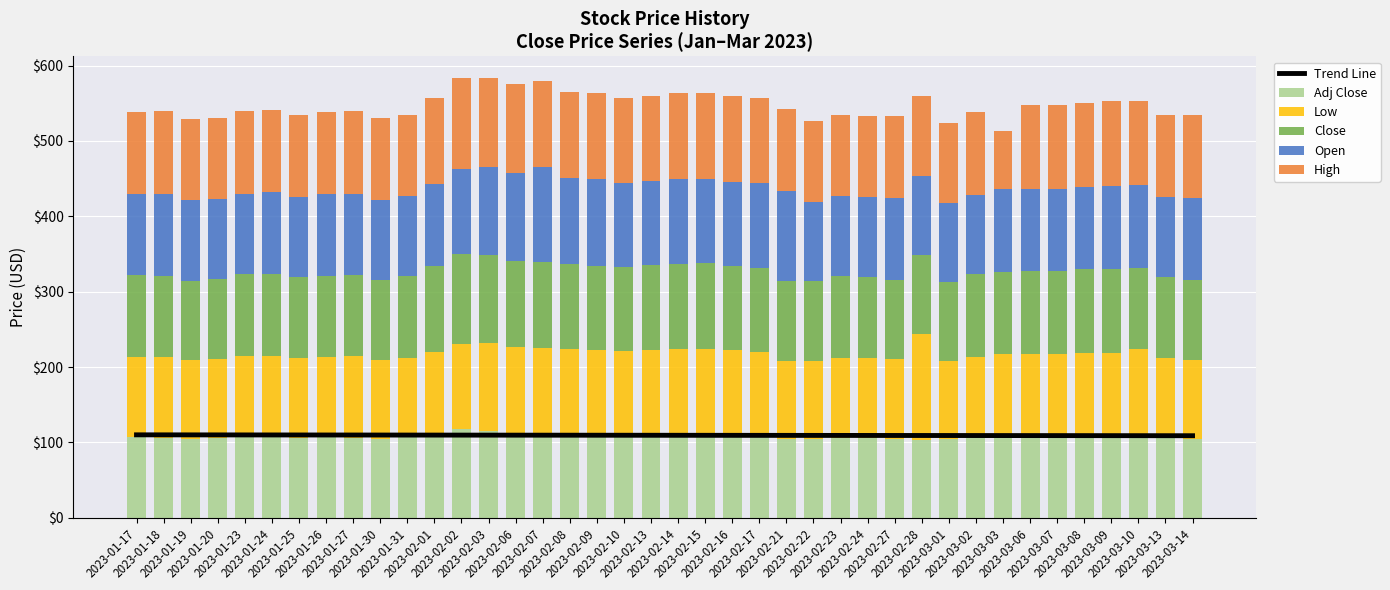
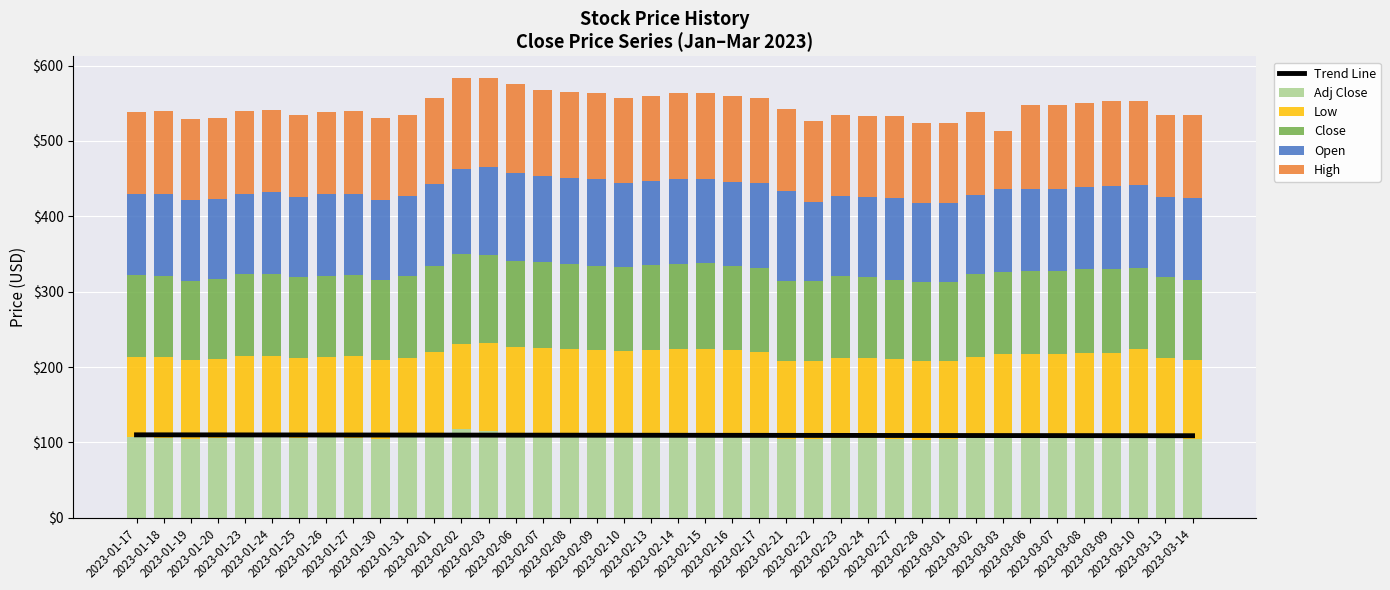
Open, 2023-02-07: $130 -> $110
Low, 2023-02-28: $140 -> $100
